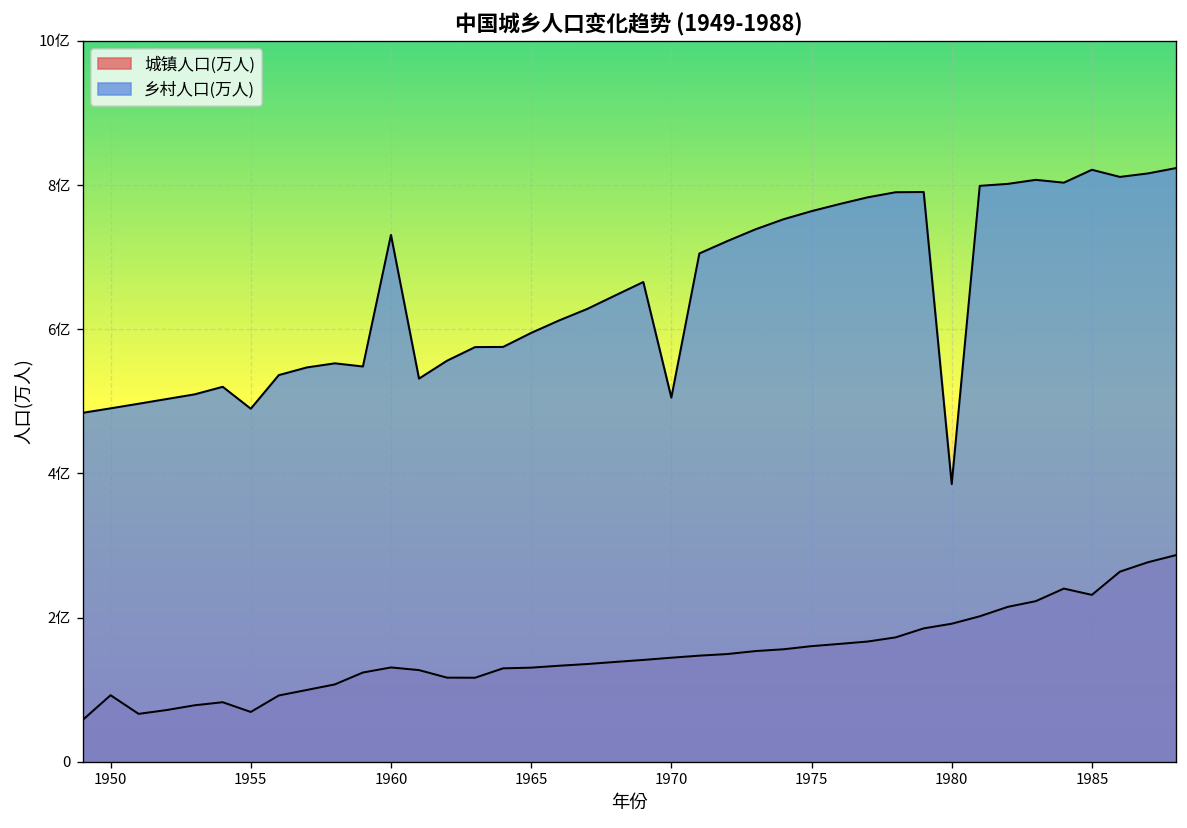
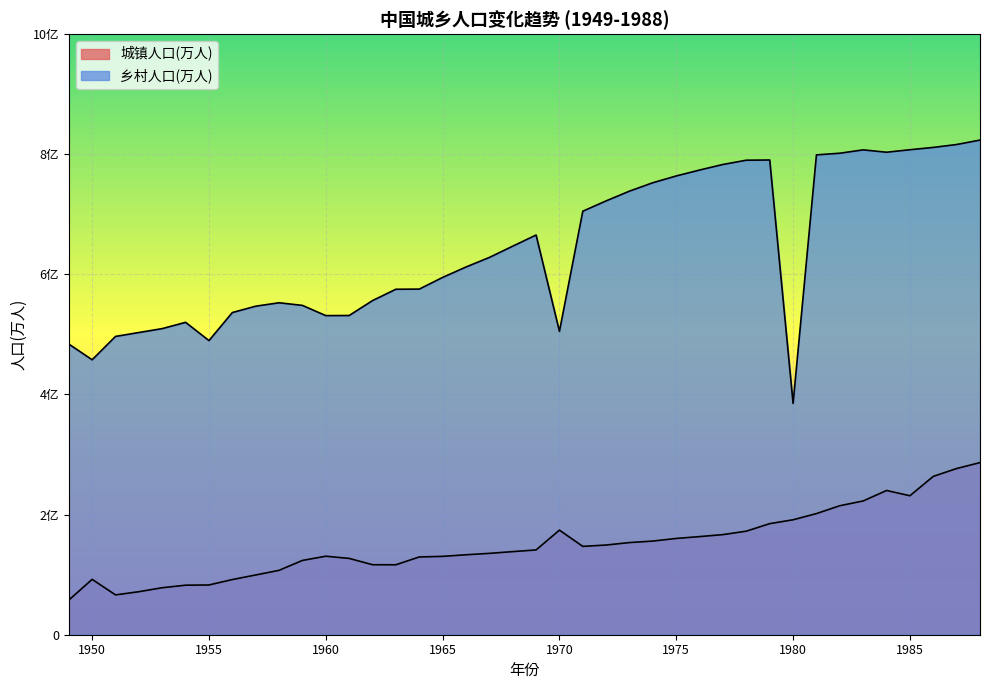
乡村人口(万人), 1950: 4.9亿 -> 4.6亿
城镇人口(万人), 1955: 0.7亿 -> 0.8亿
乡村人口(万人), 1960: 7.3亿 -> 5.3亿
城镇人口(万人), 1970: 1.4亿 -> 1.7亿
乡村人口(万人), 1985: 8.2亿 -> 8.1亿
